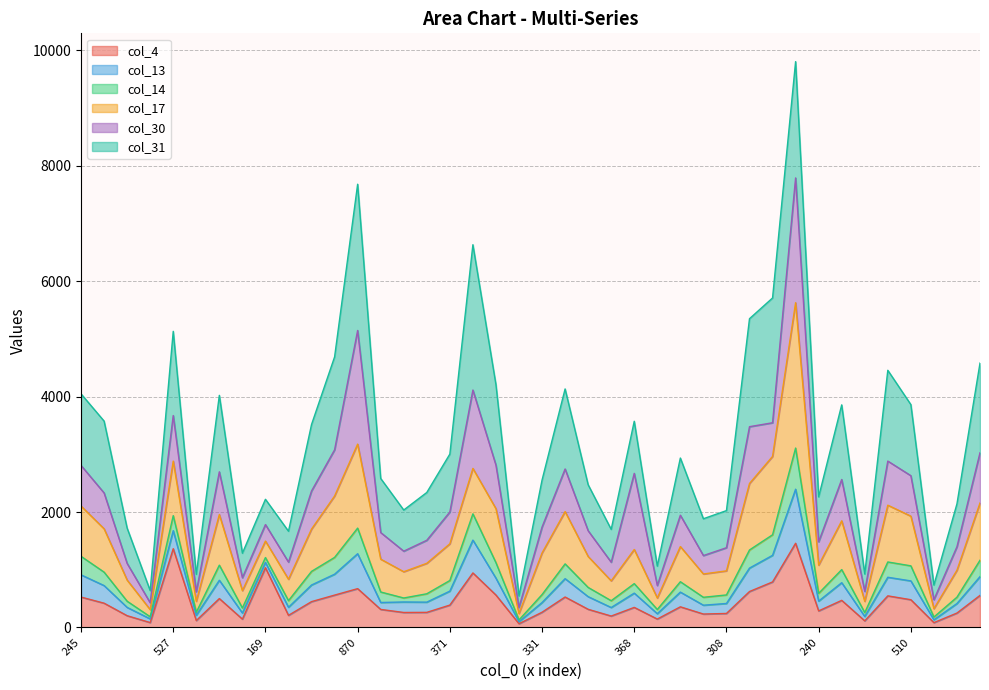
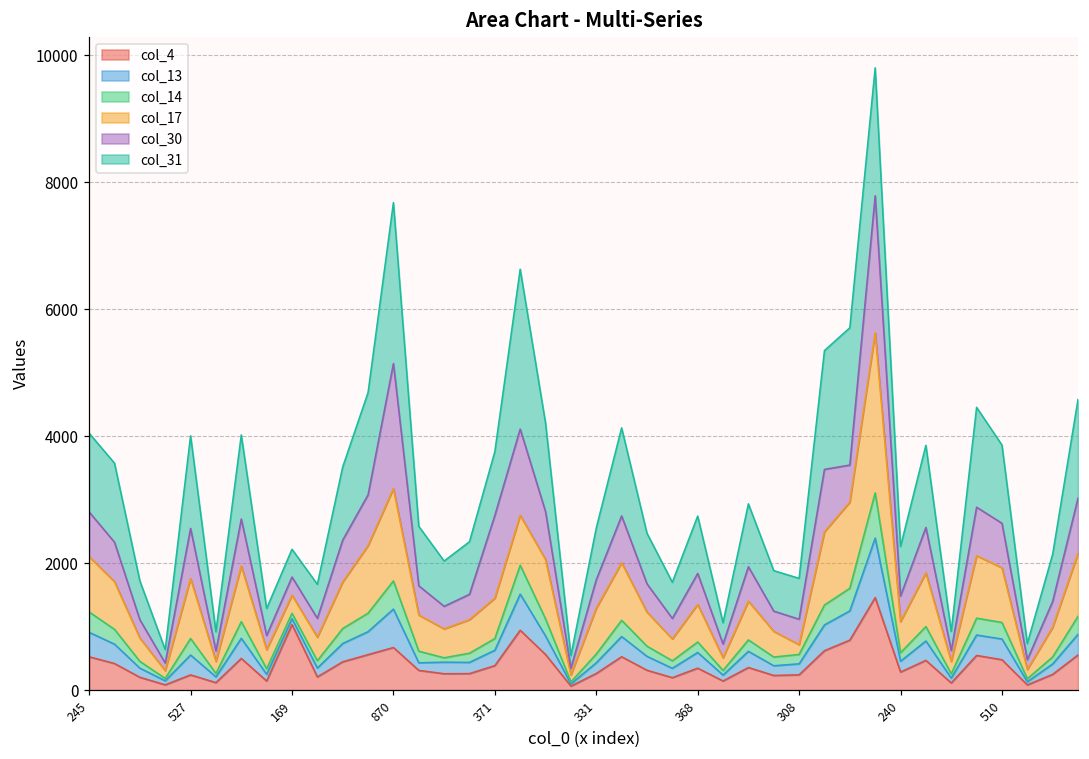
col_4, 527: 1400 -> 200
col_30, 371: 600 -> 1300
col_30, 368: 1300 -> 500
col_17, 308: 400 -> 200
